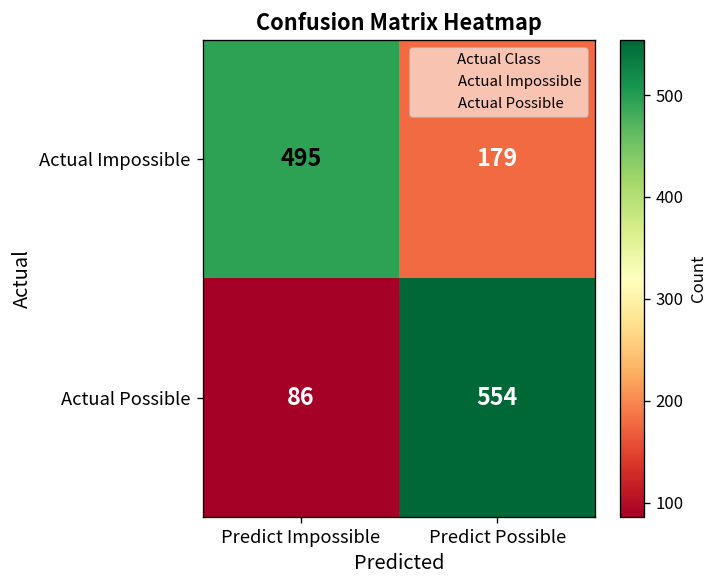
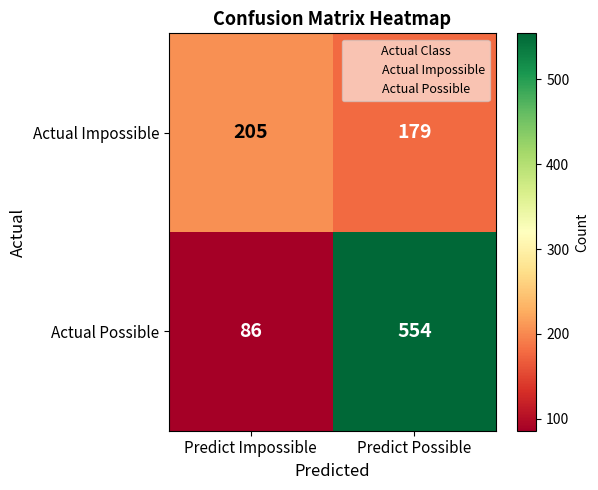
Actual Impossible, Predict Impossible: 495 -> 205
